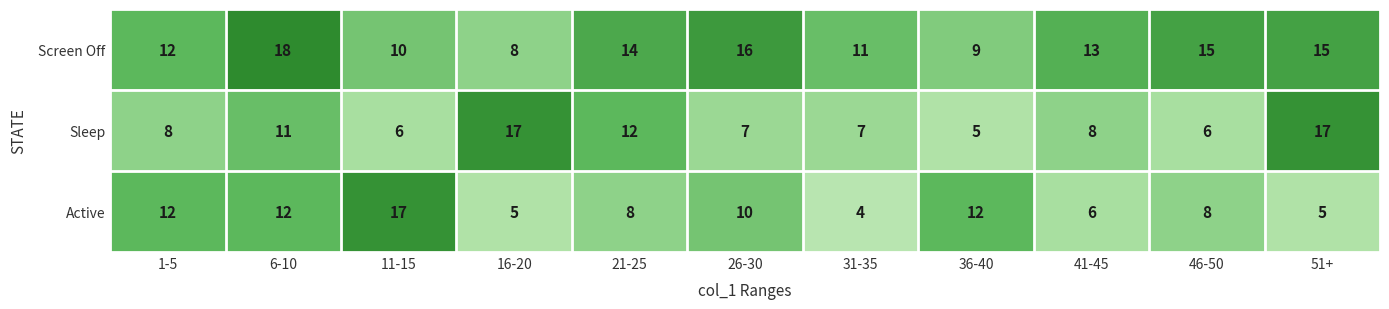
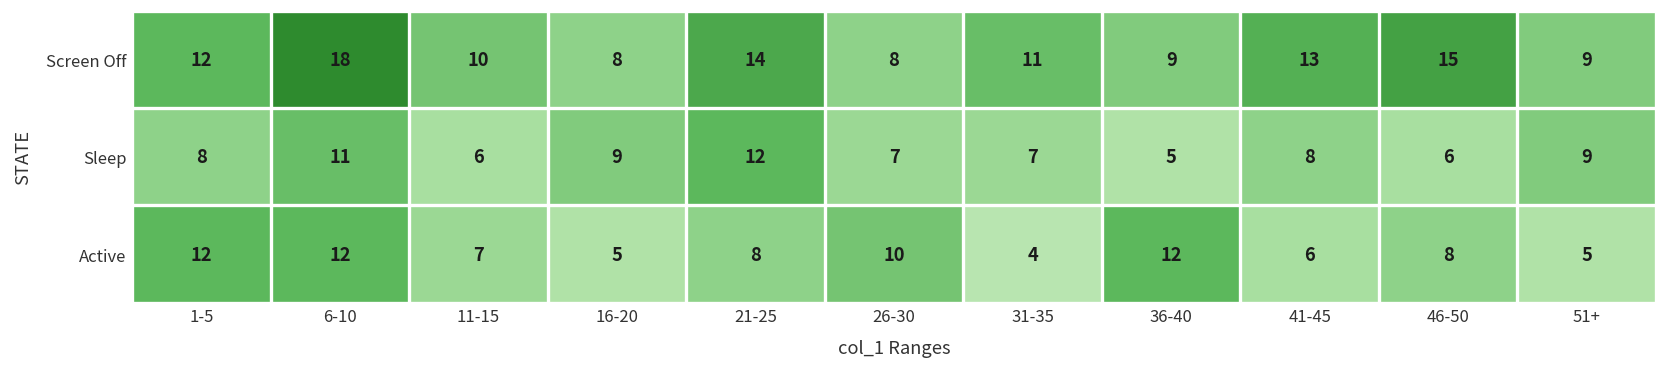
Screen Off, 26-30: 16 -> 8
Screen Off, 51+: 15 -> 9
Sleep, 16-20: 17 -> 9
Sleep, 51+: 17 -> 9
Active, 11-15: 17 -> 7
